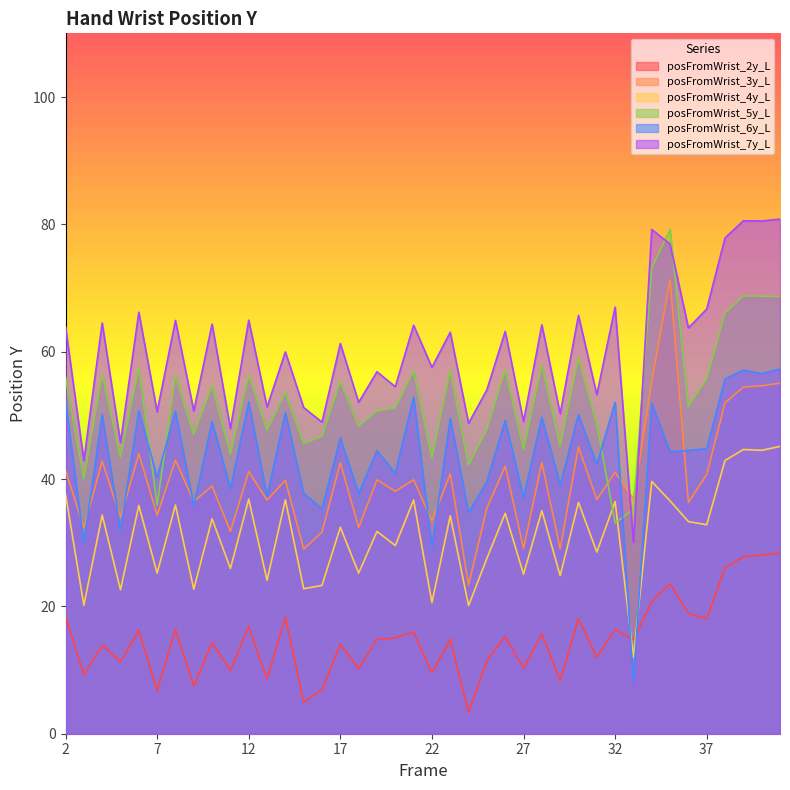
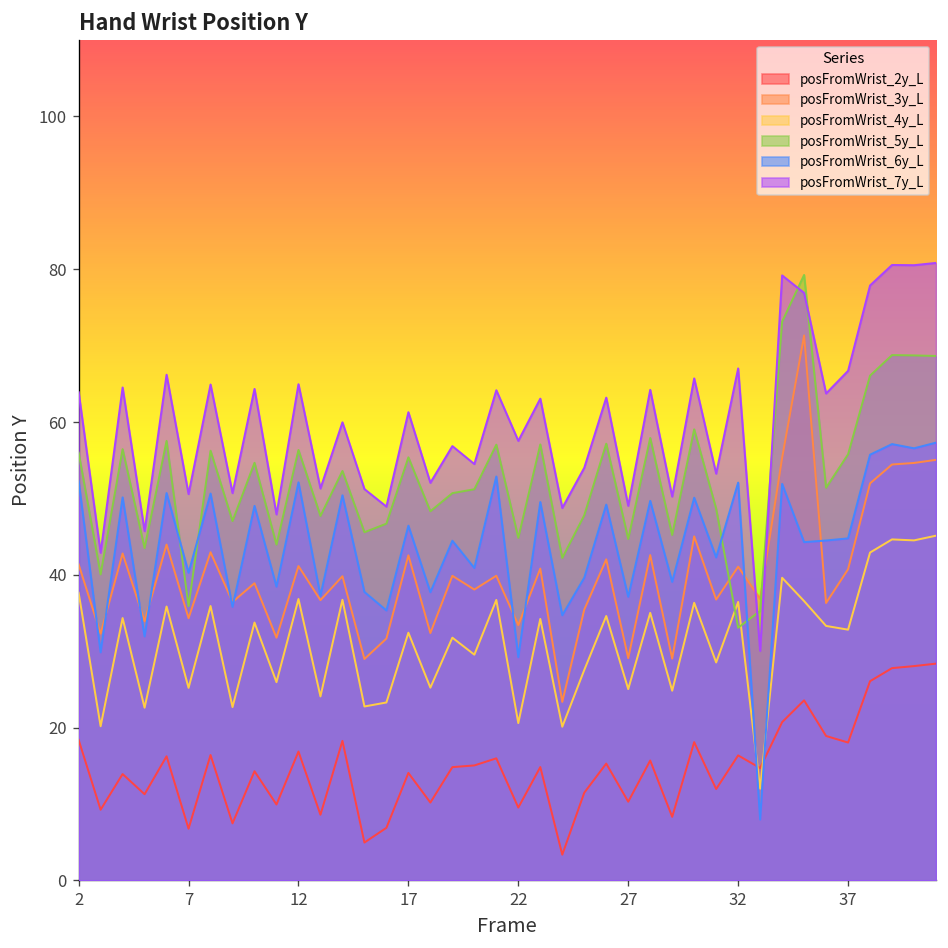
posFromWrist_5y_L, 22: 43 -> 45
